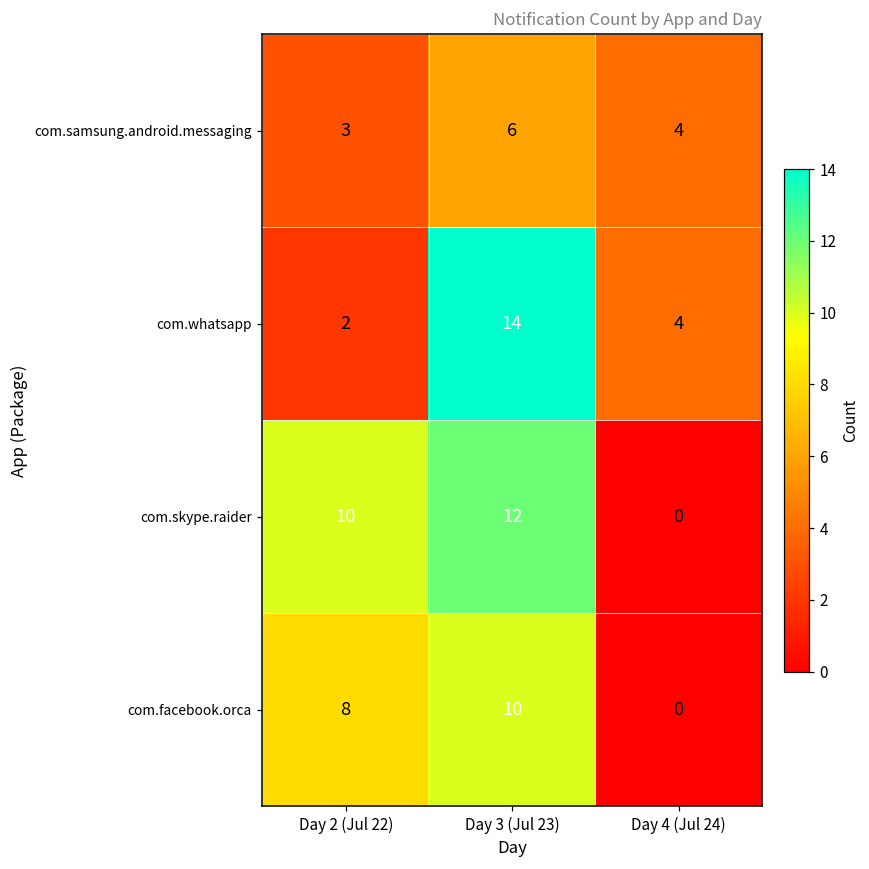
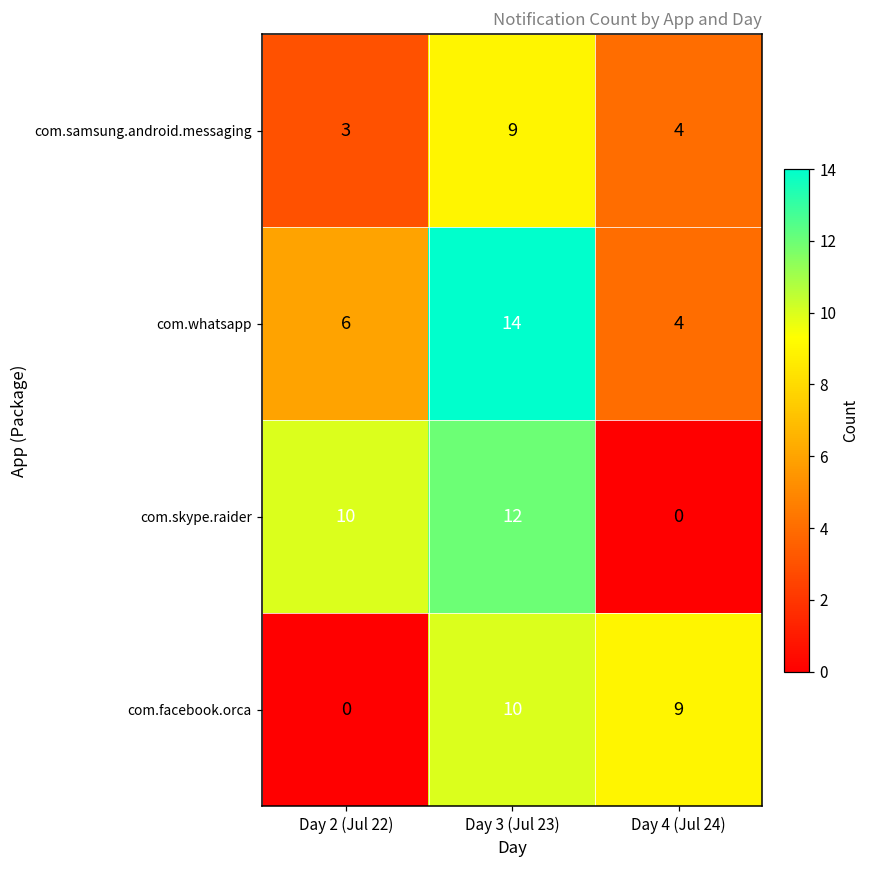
com.samsung.android.messaging, Day 3 (Jul 23): 6 -> 9
com.whatsapp, Day 2 (Jul 22): 2 -> 6
com.facebook.orca, Day 2 (Jul 22): 8 -> 0
com.facebook.orca, Day 4 (Jul 24): 0 -> 9
